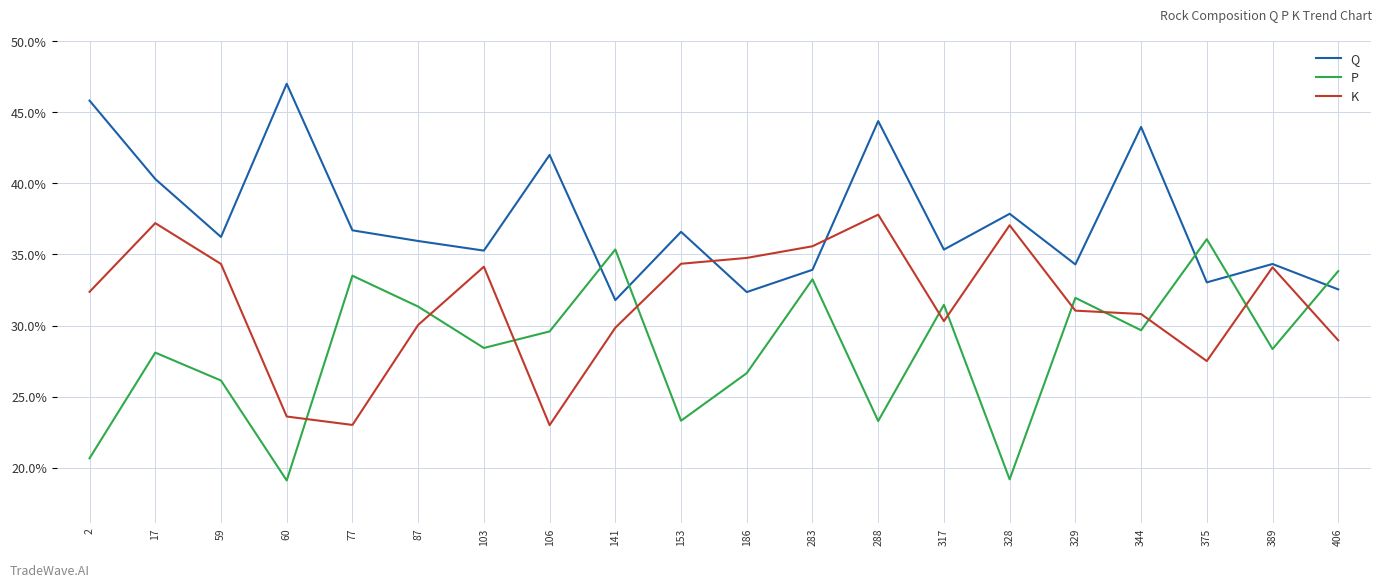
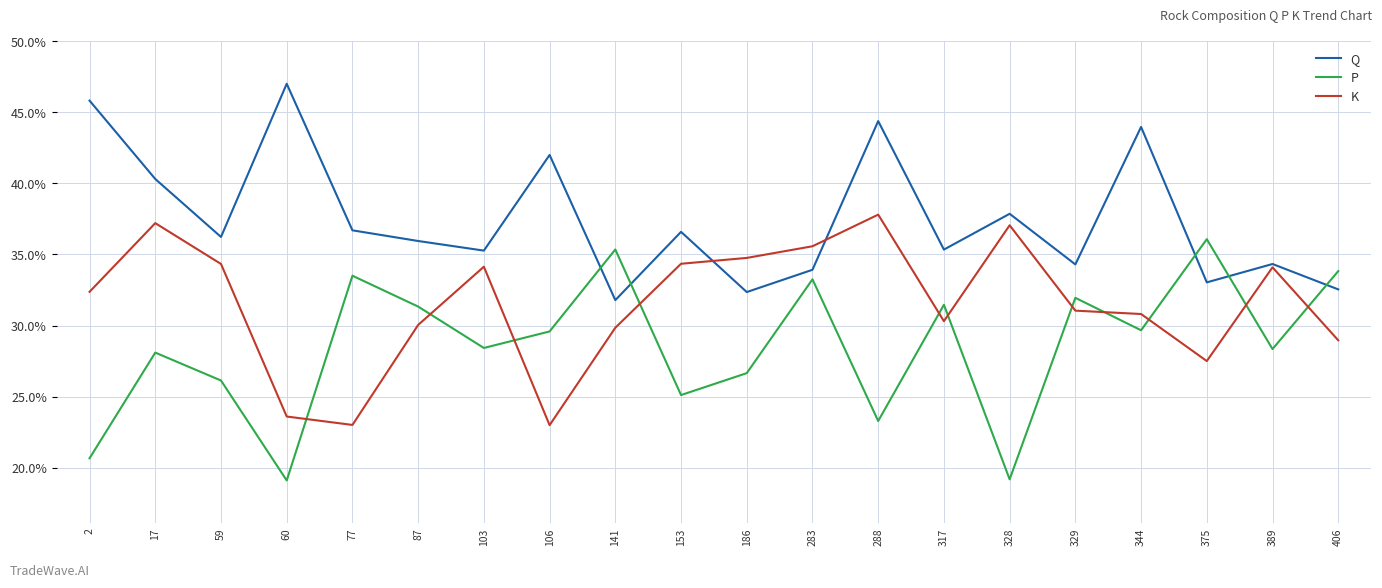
P, 153: 23.3% -> 25.1%
